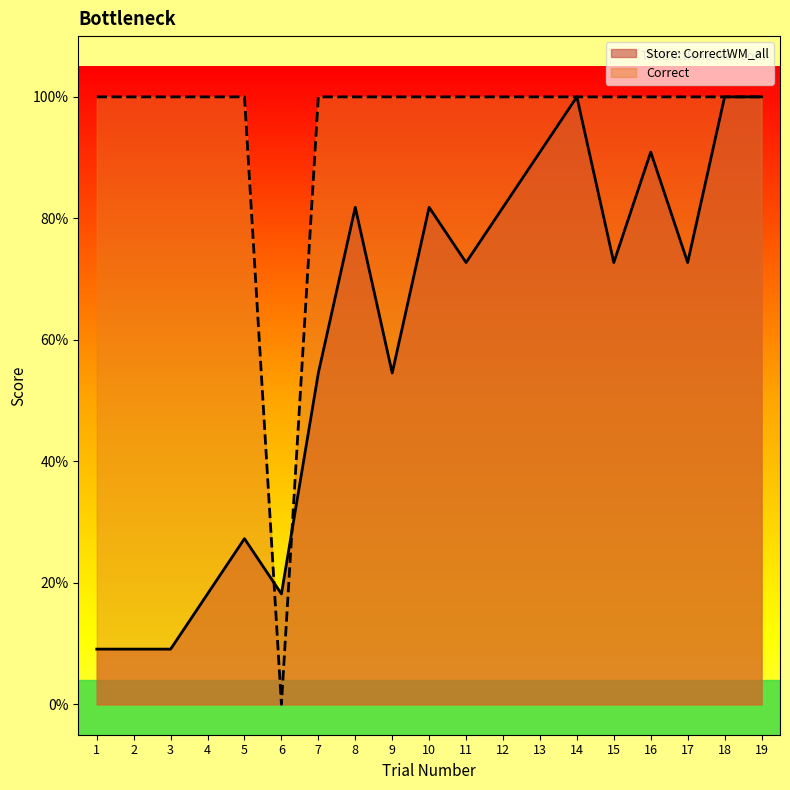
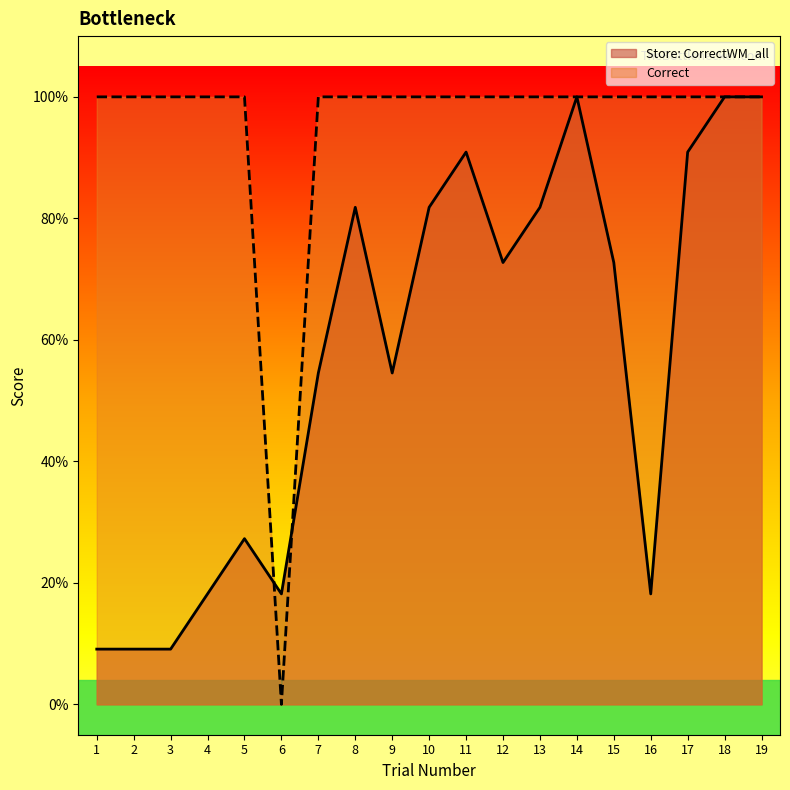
Store: CorrectWM_all, 11: 73% -> 91%
Store: CorrectWM_all, 12: 82% -> 73%
Store: CorrectWM_all, 13: 91% -> 82%
Store: CorrectWM_all, 16: 91% -> 18%
Store: CorrectWM_all, 17: 73% -> 91%
